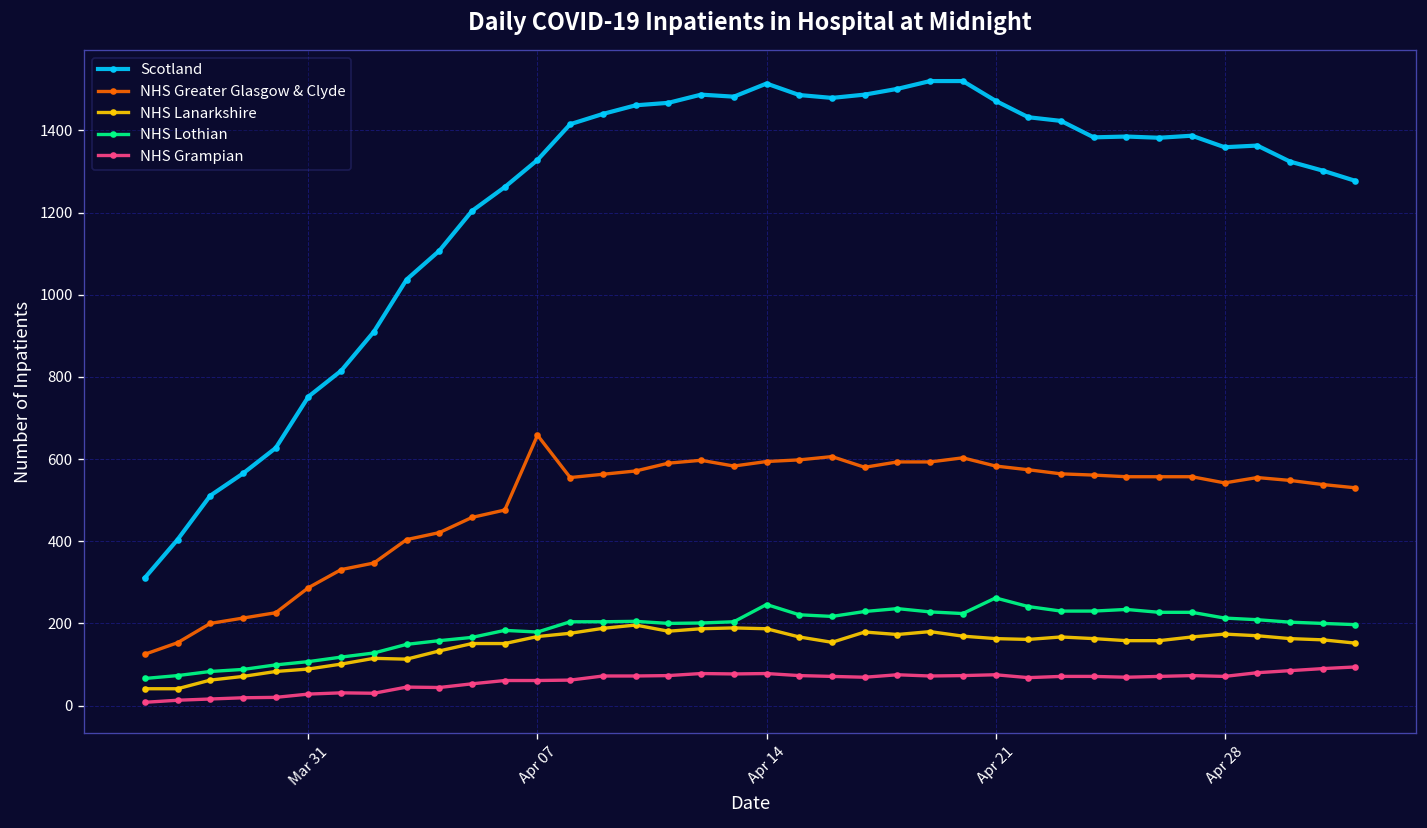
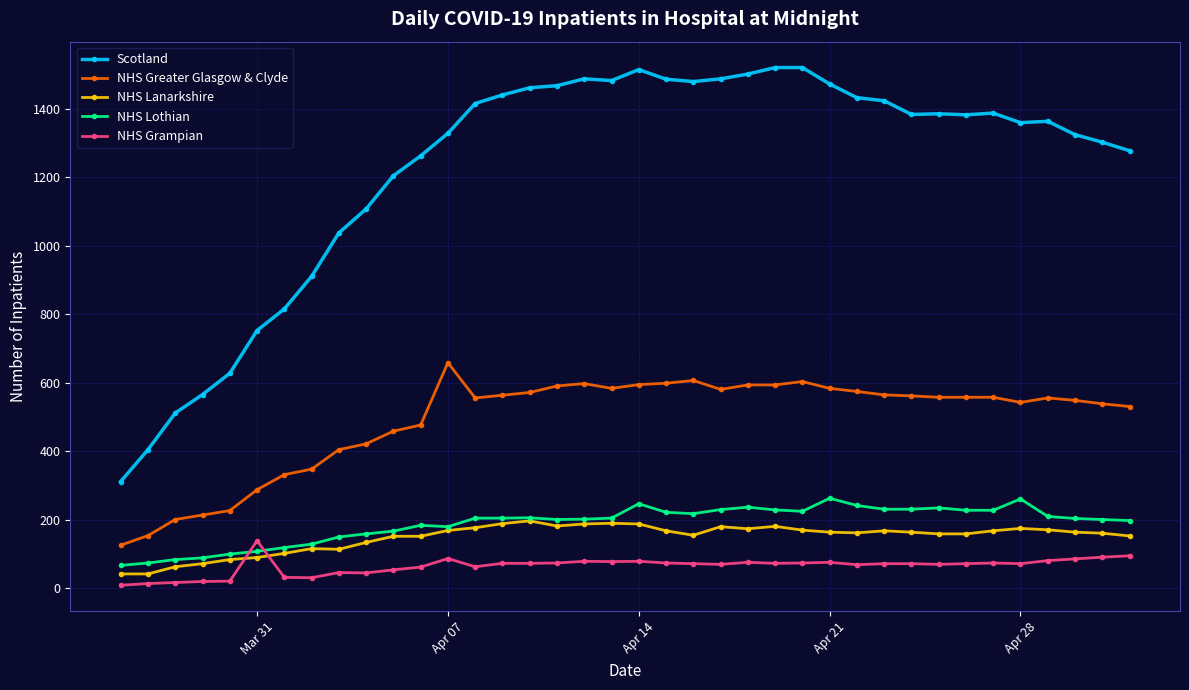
NHS Grampian, Mar 31: 30 -> 140
NHS Grampian, Apr 07: 60 -> 90
NHS Lothian, Apr 28: 210 -> 260
